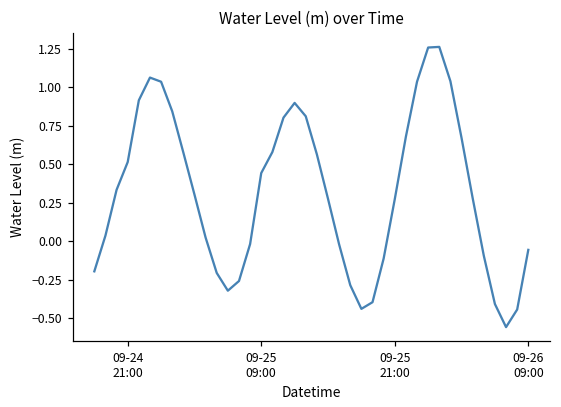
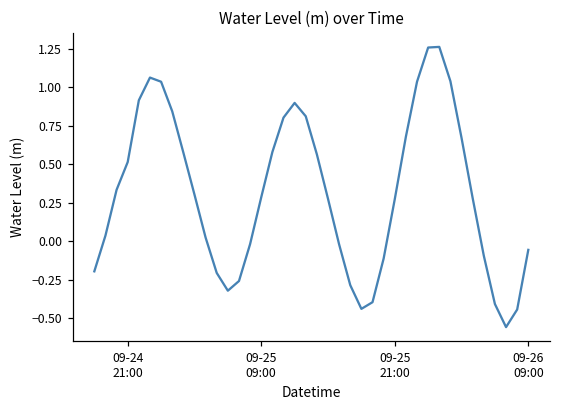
09-25 09:00: 0.44 -> 0.29
